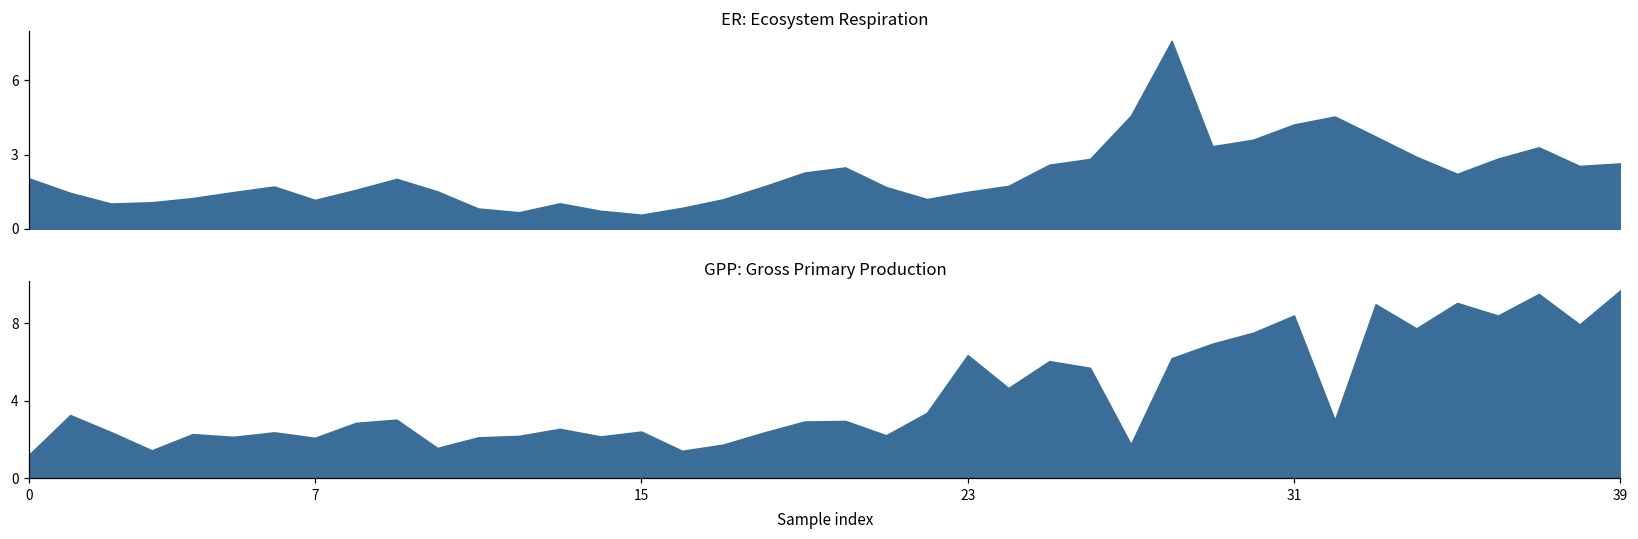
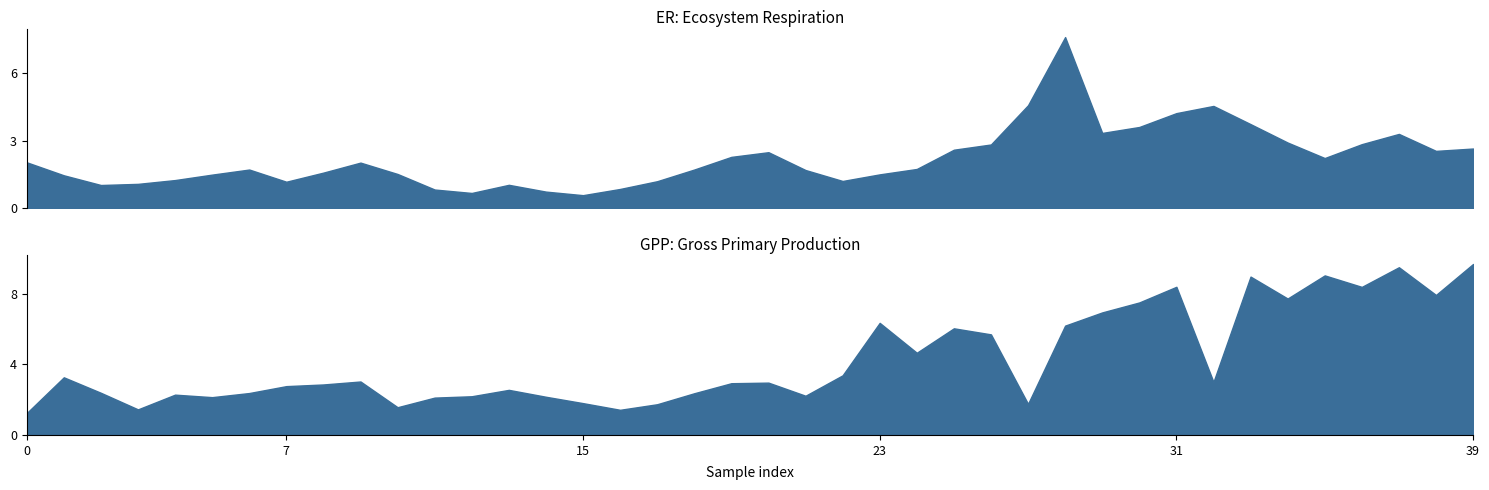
GPP: Gross Primary Production, 7: 2.1 -> 2.8
GPP: Gross Primary Production, 15: 2.4 -> 1.8
